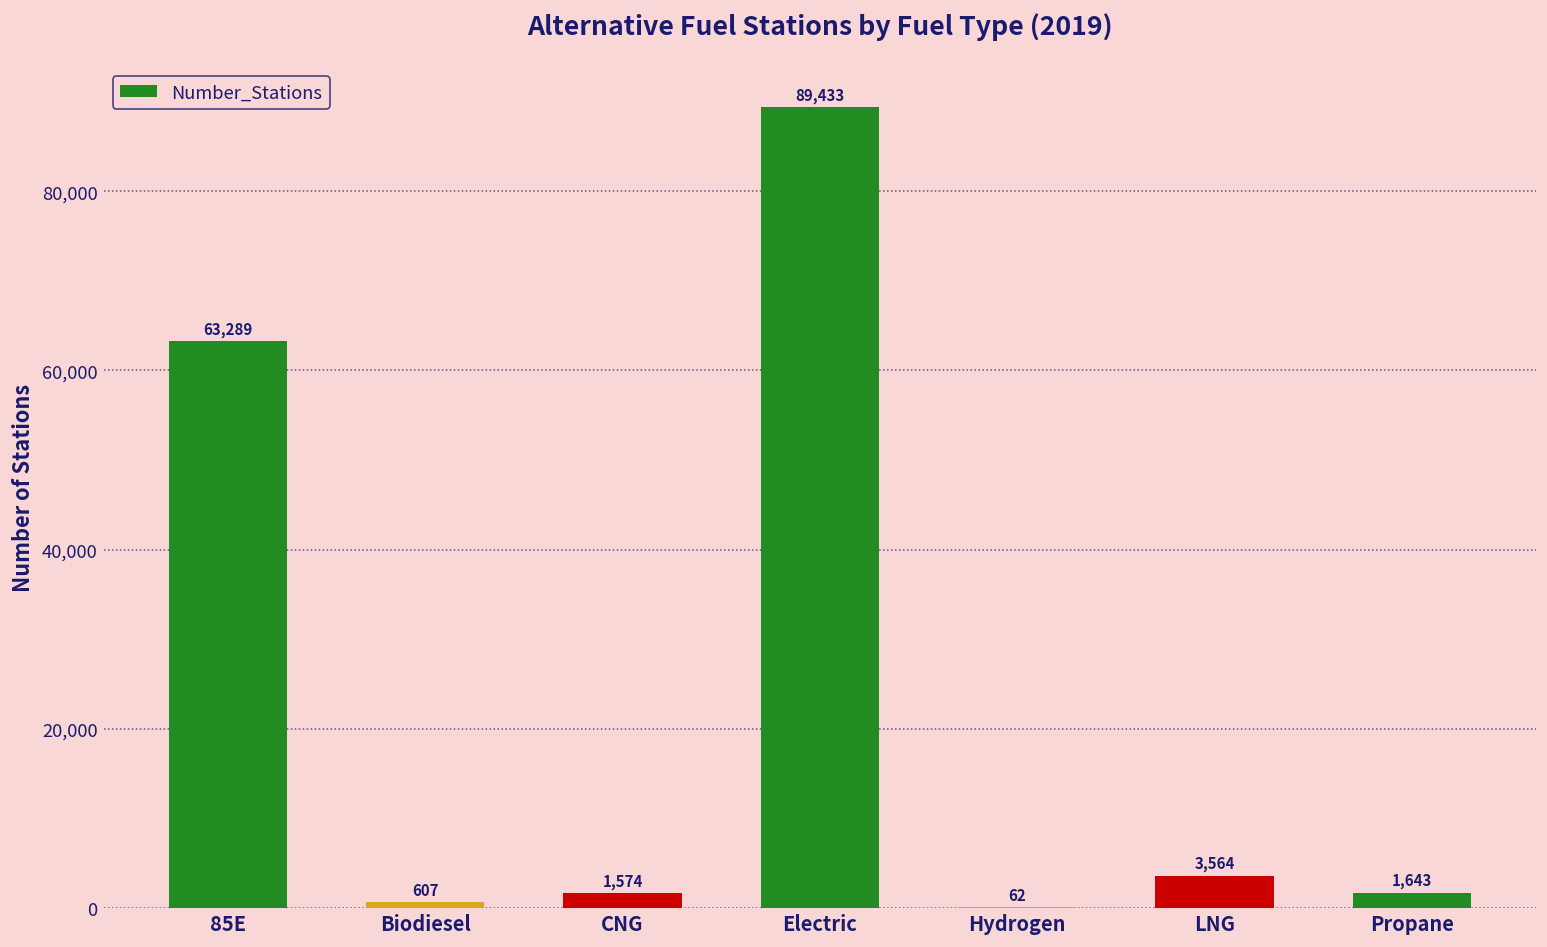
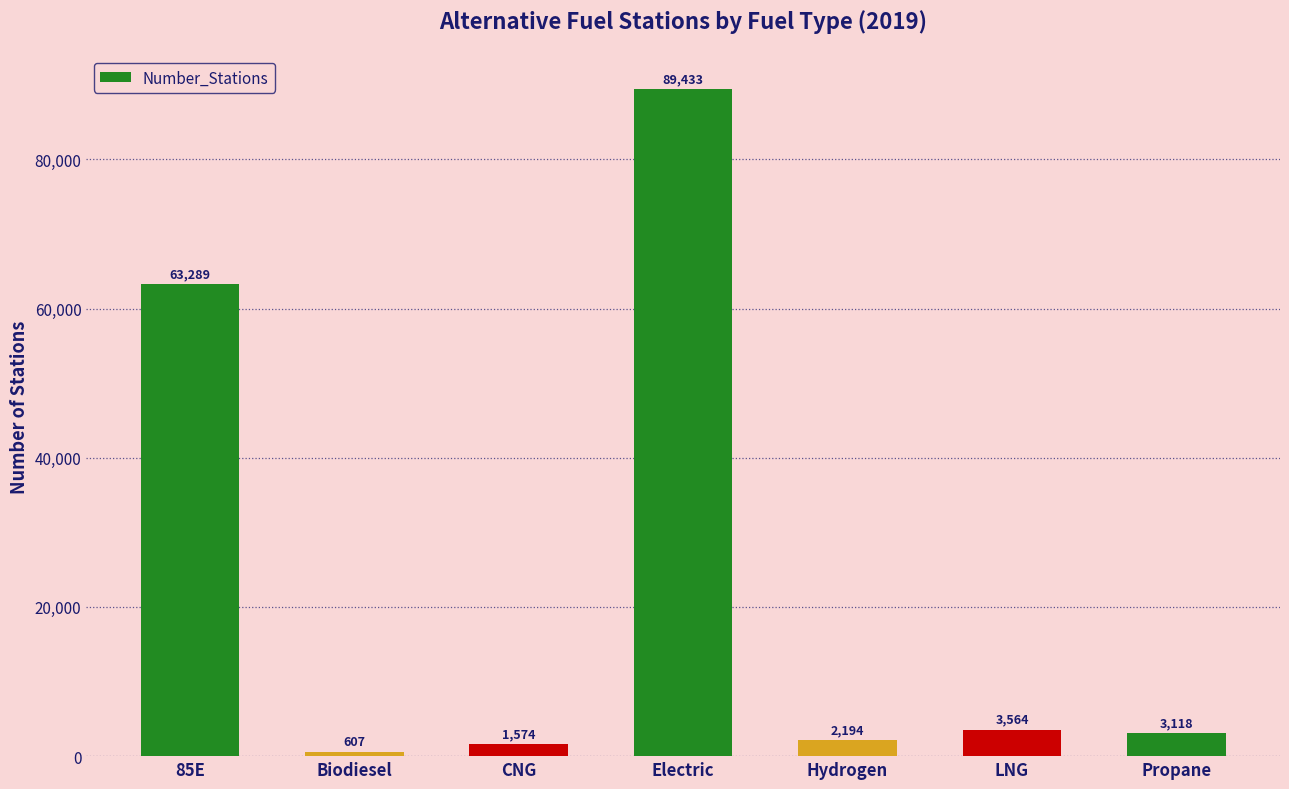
Hydrogen: 62 -> 2,194
Propane: 1,643 -> 3,118
